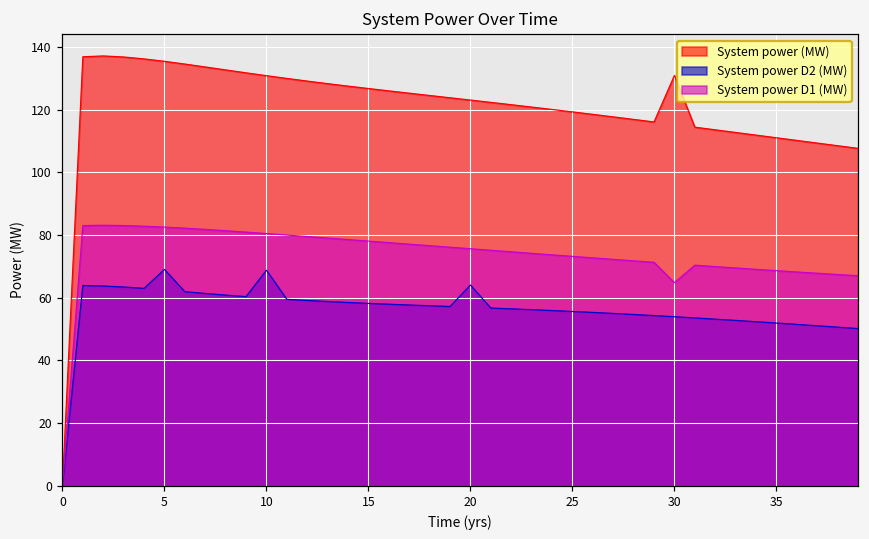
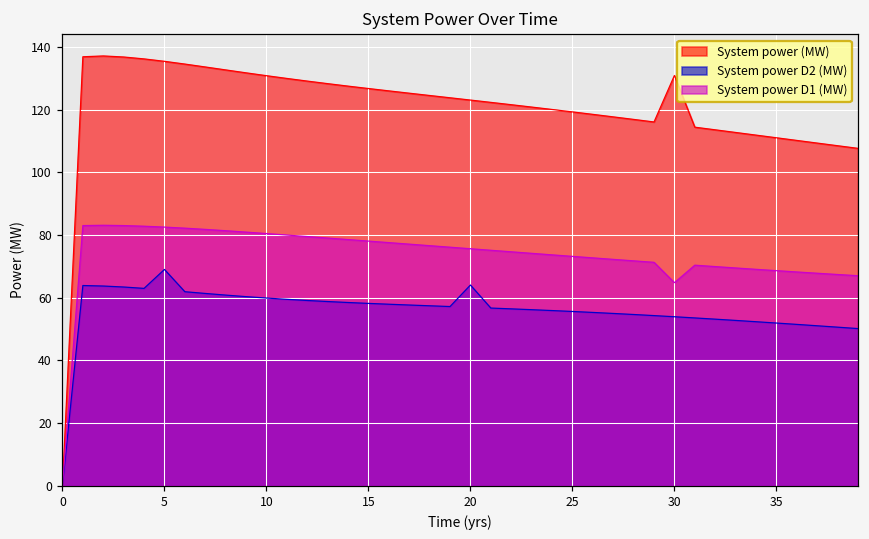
System power D2 (MW), 10: 69 -> 60
